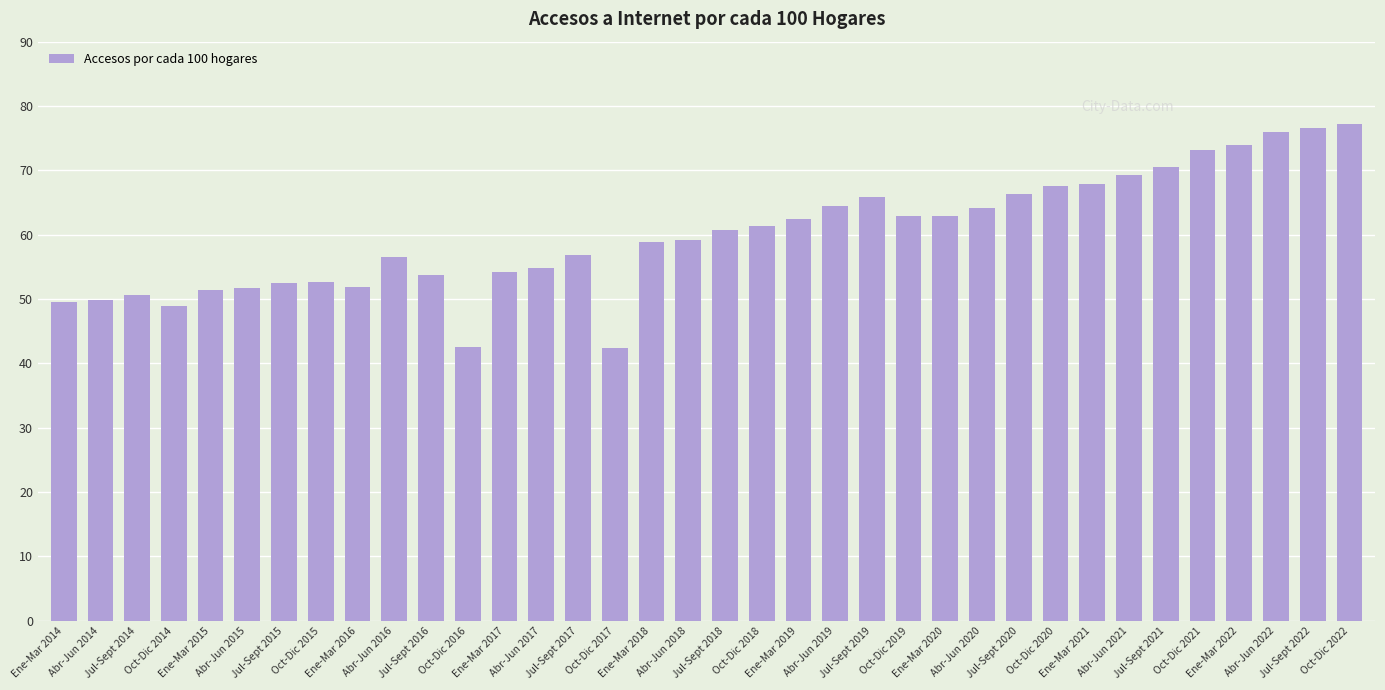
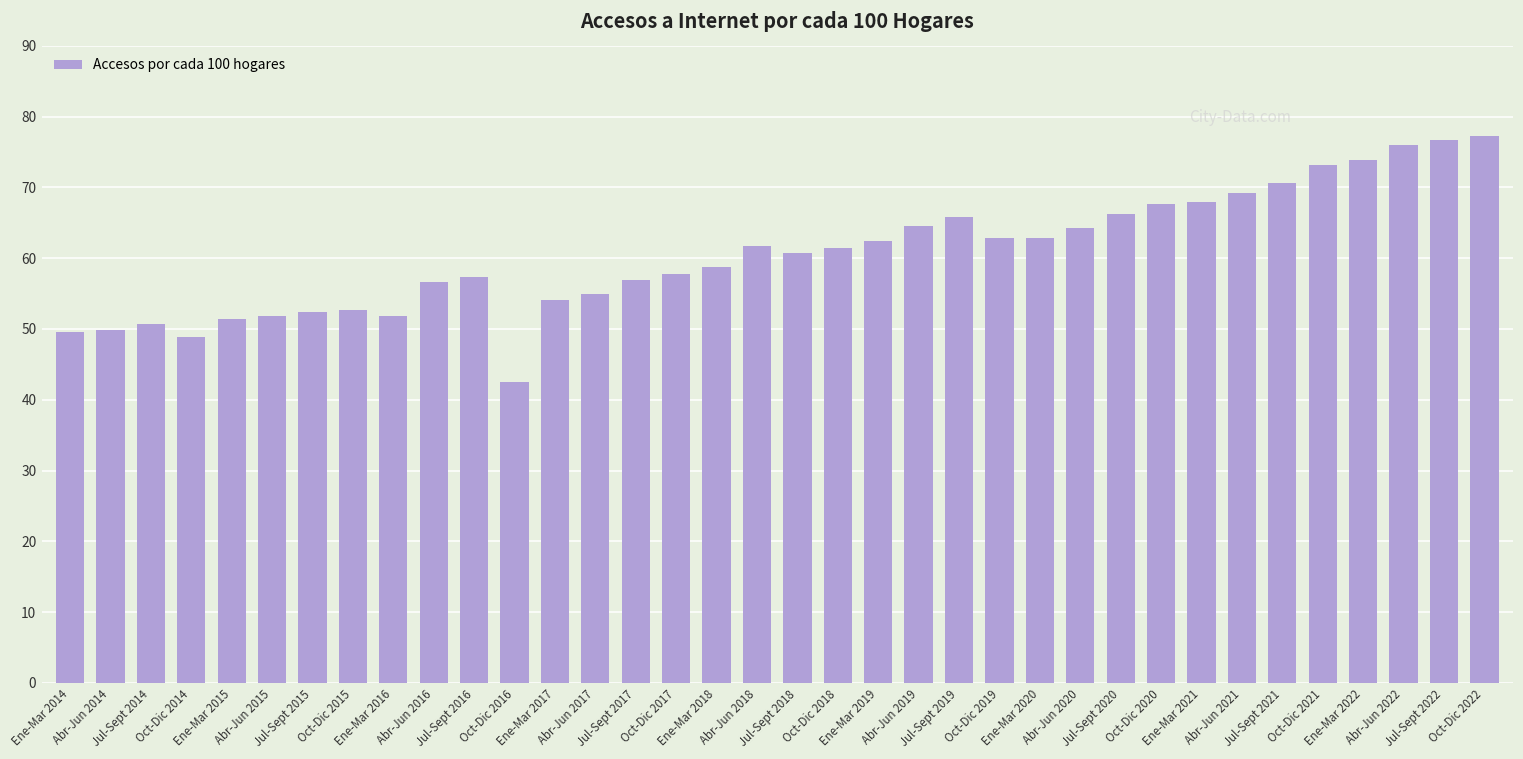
Jul-Sept 2016: 54 -> 57
Oct-Dic 2017: 42 -> 58
Abr-Jun 2018: 59 -> 62
